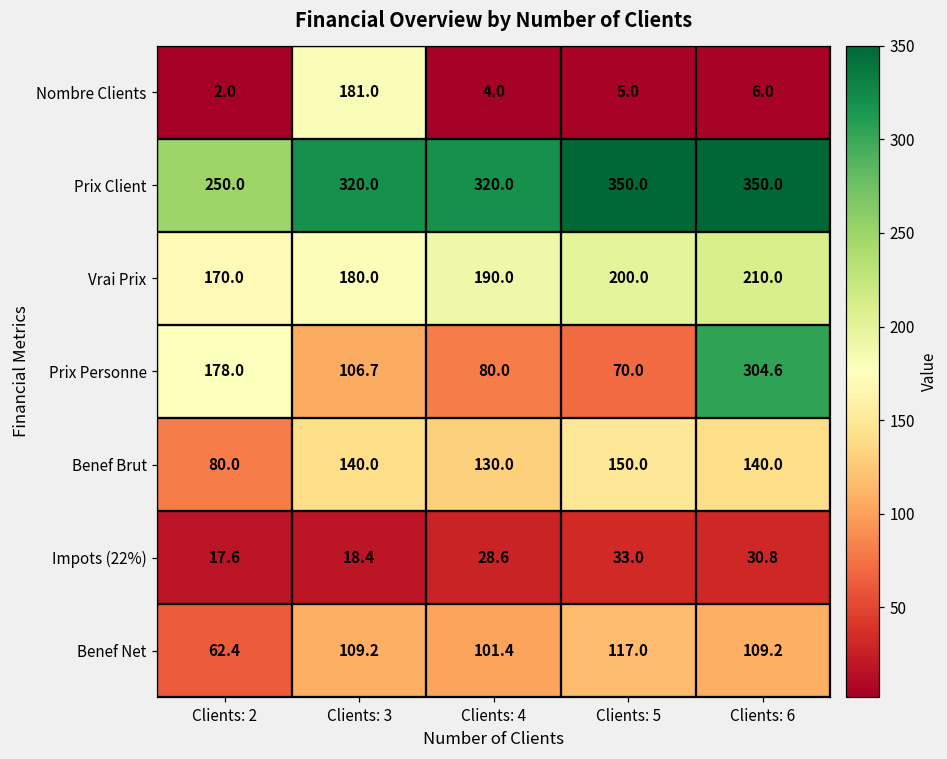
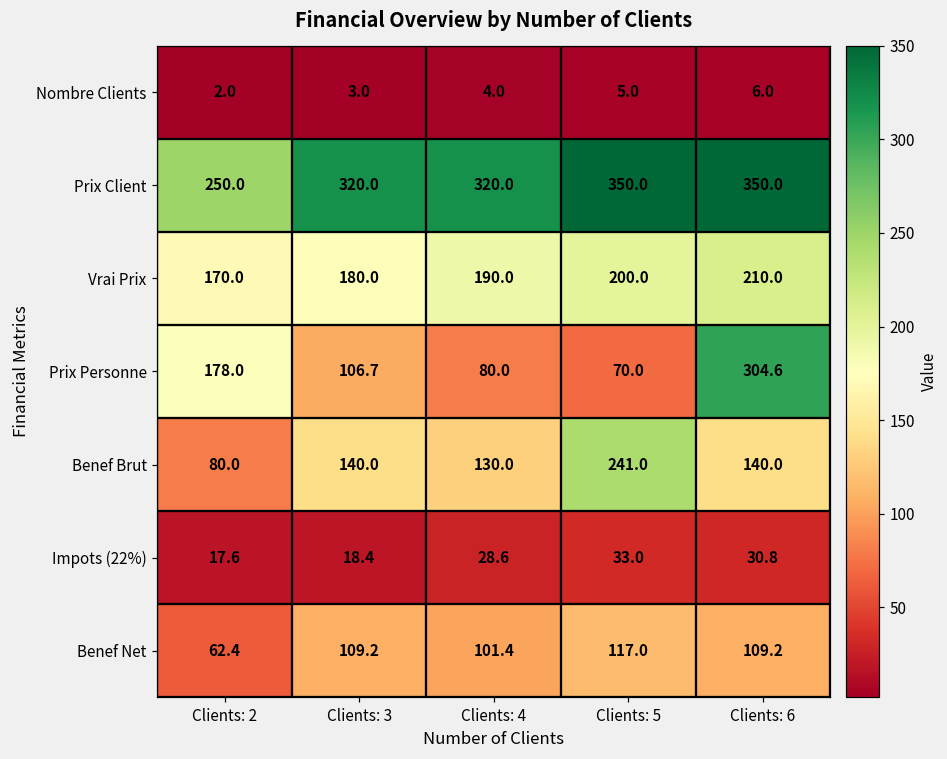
Nombre Clients, Clients: 3: 181.0 -> 3.0
Benef Brut, Clients: 5: 150.0 -> 241.0
